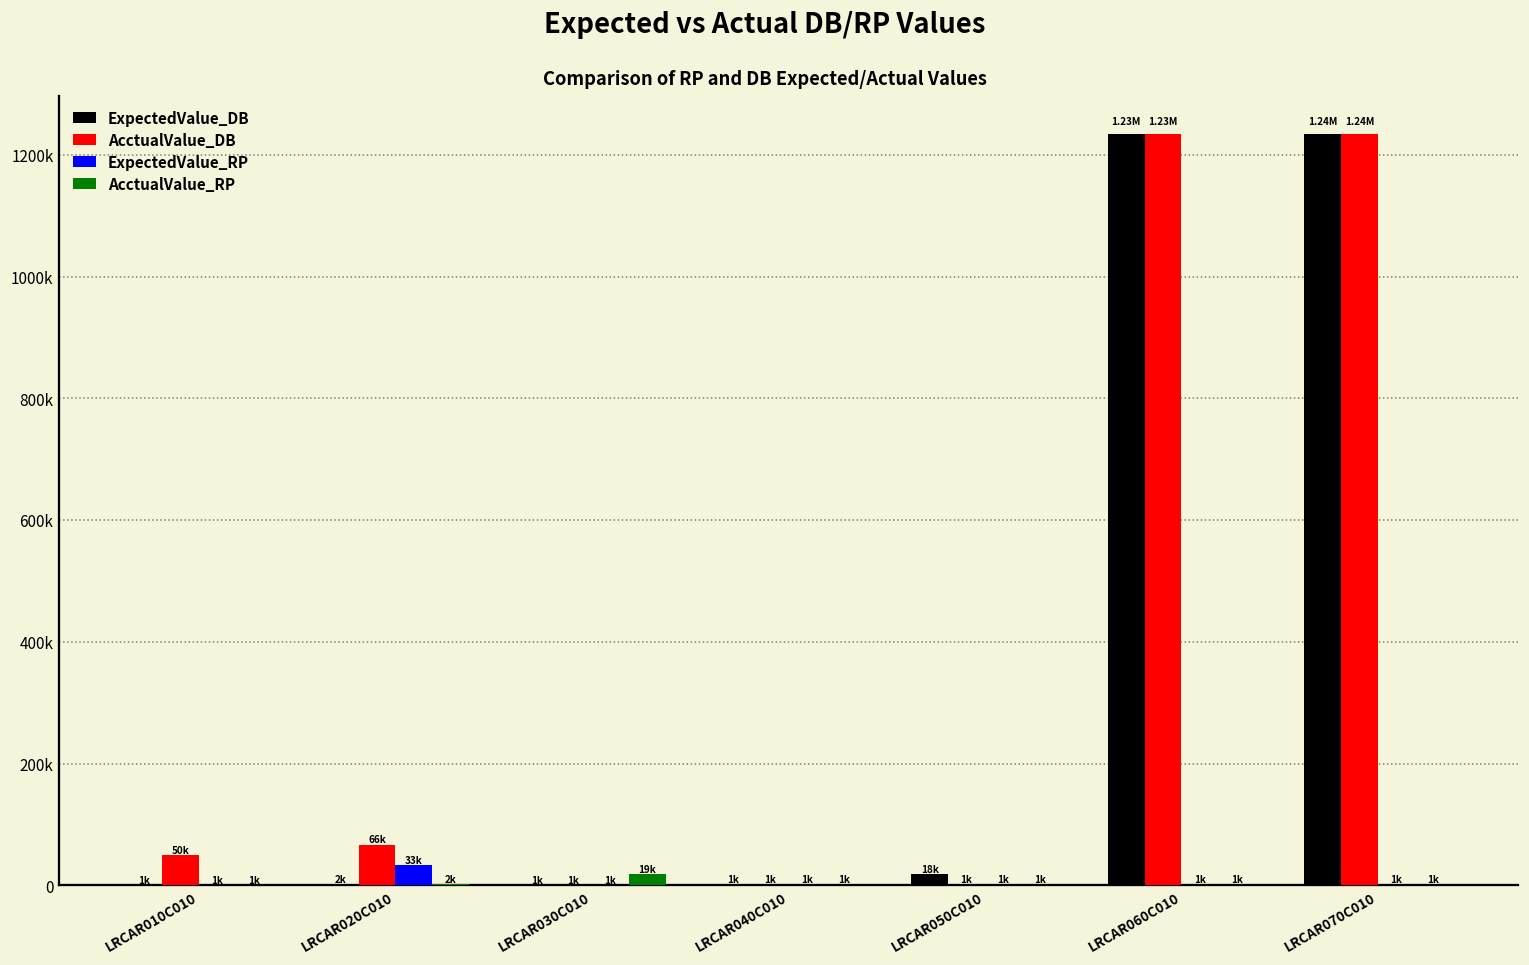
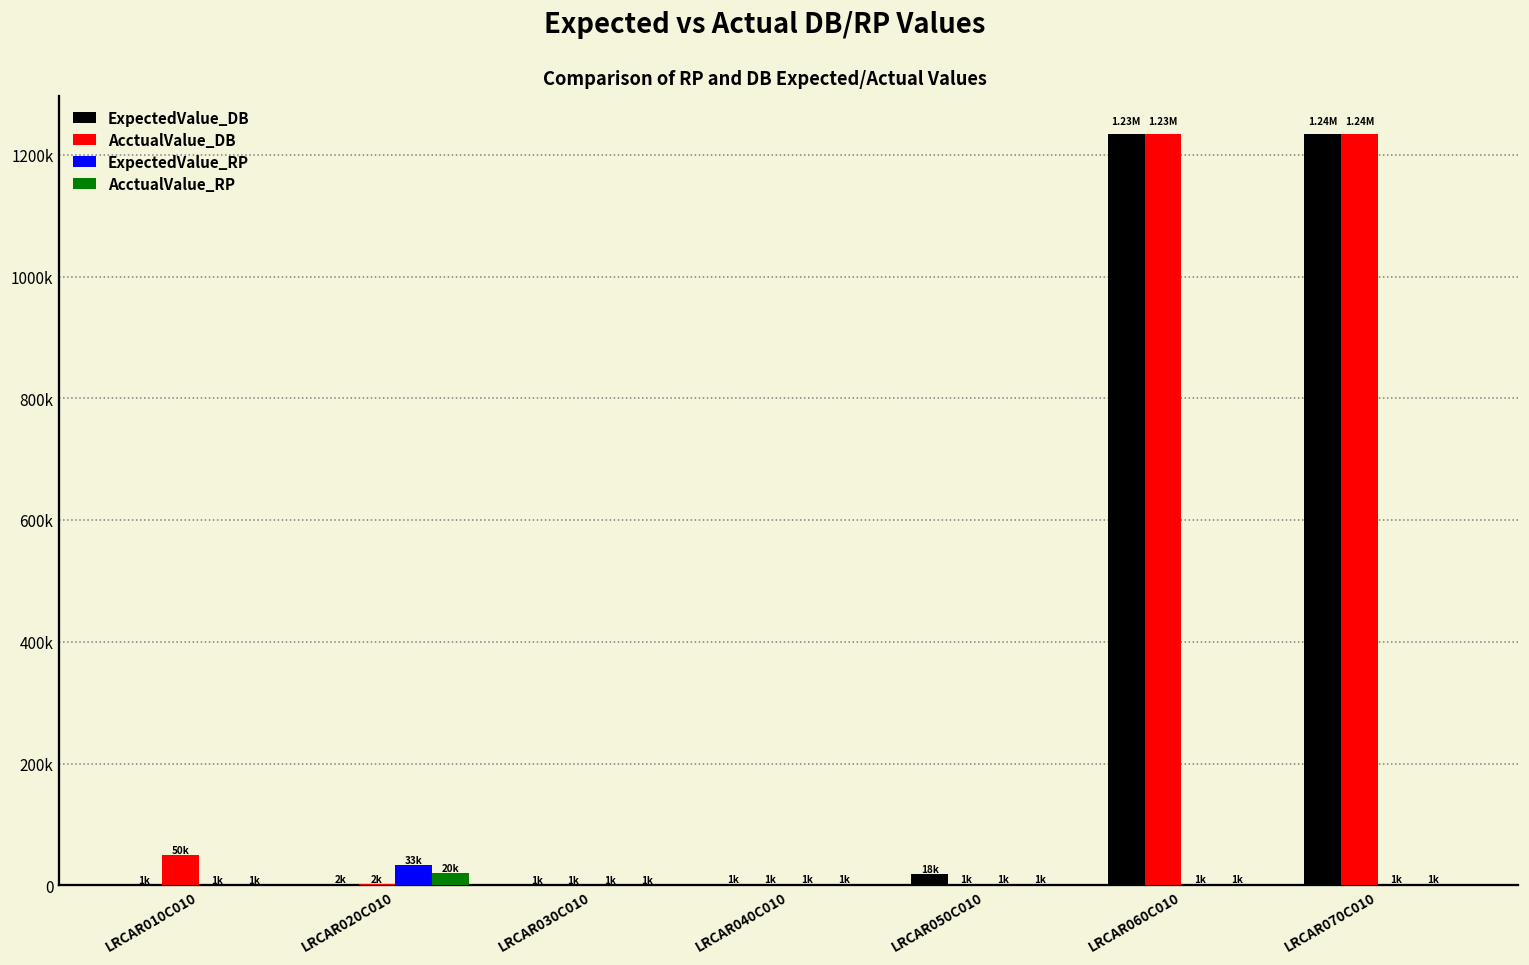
AcctualValue_DB, LRCAR020C010: 66k -> 2k
AcctualValue_RP, LRCAR020C010: 2k -> 20k
AcctualValue_RP, LRCAR030C010: 19k -> 1k
